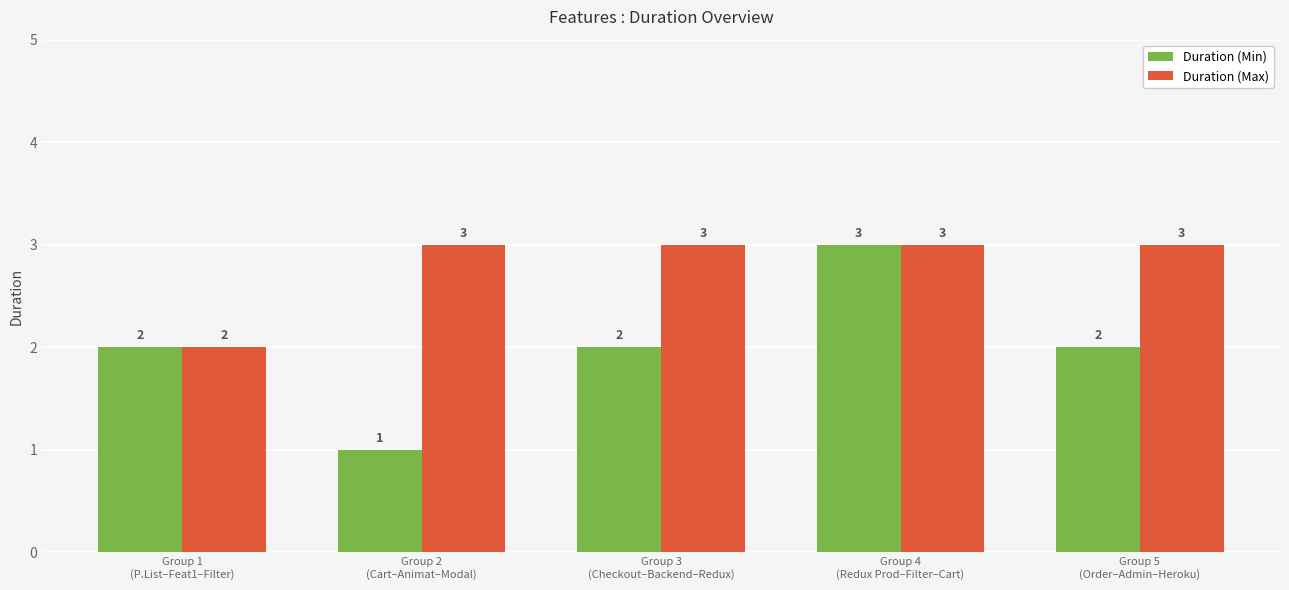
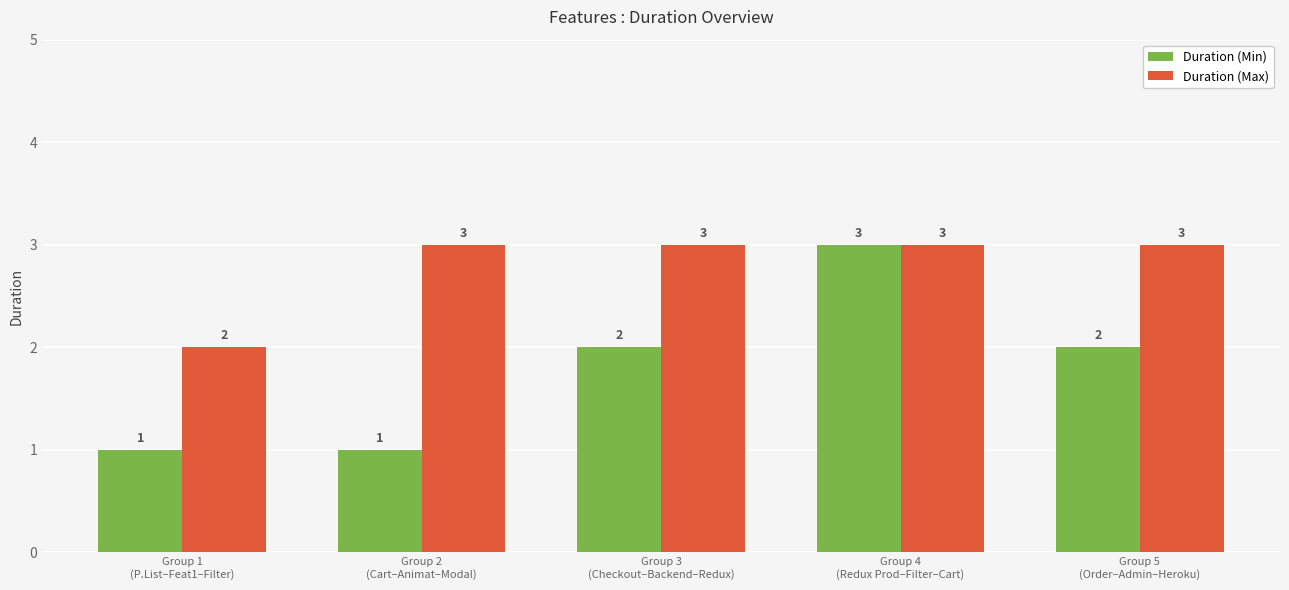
Duration (Min), Group 1 (P.List–Feat1–Filter): 2 -> 1
